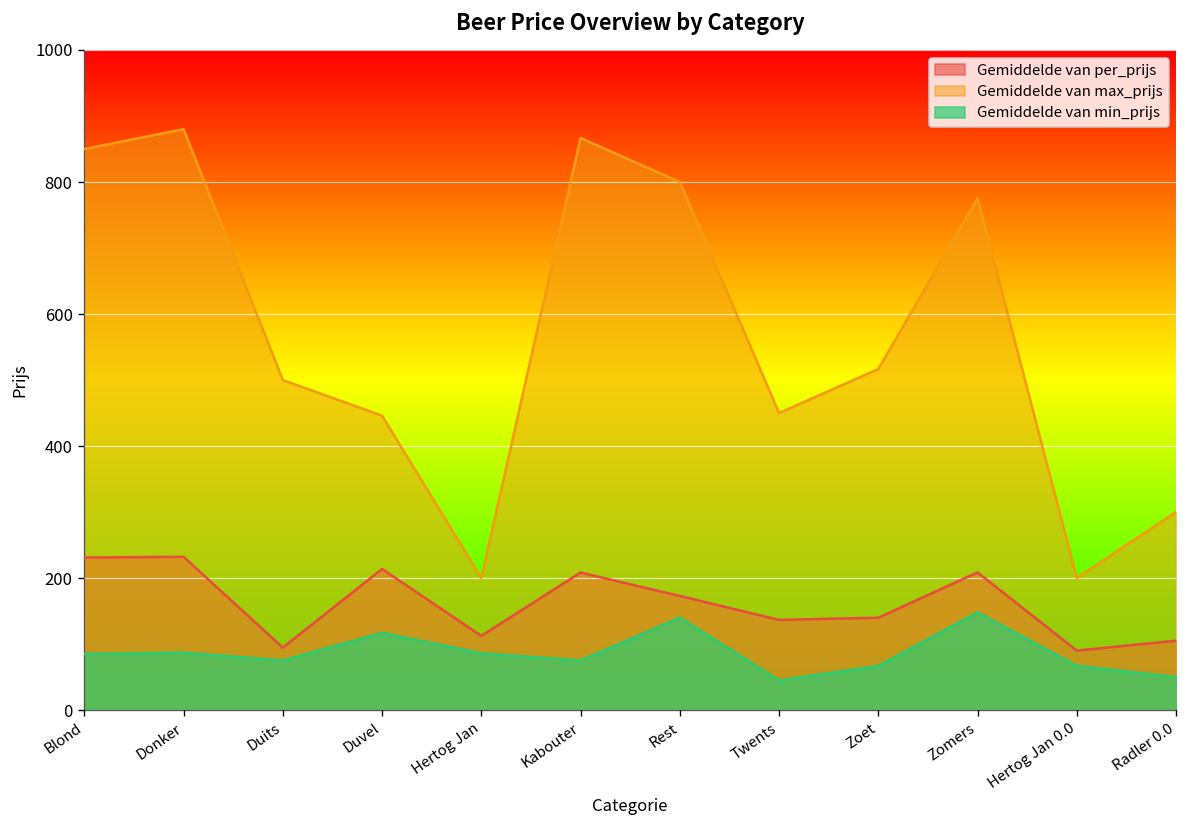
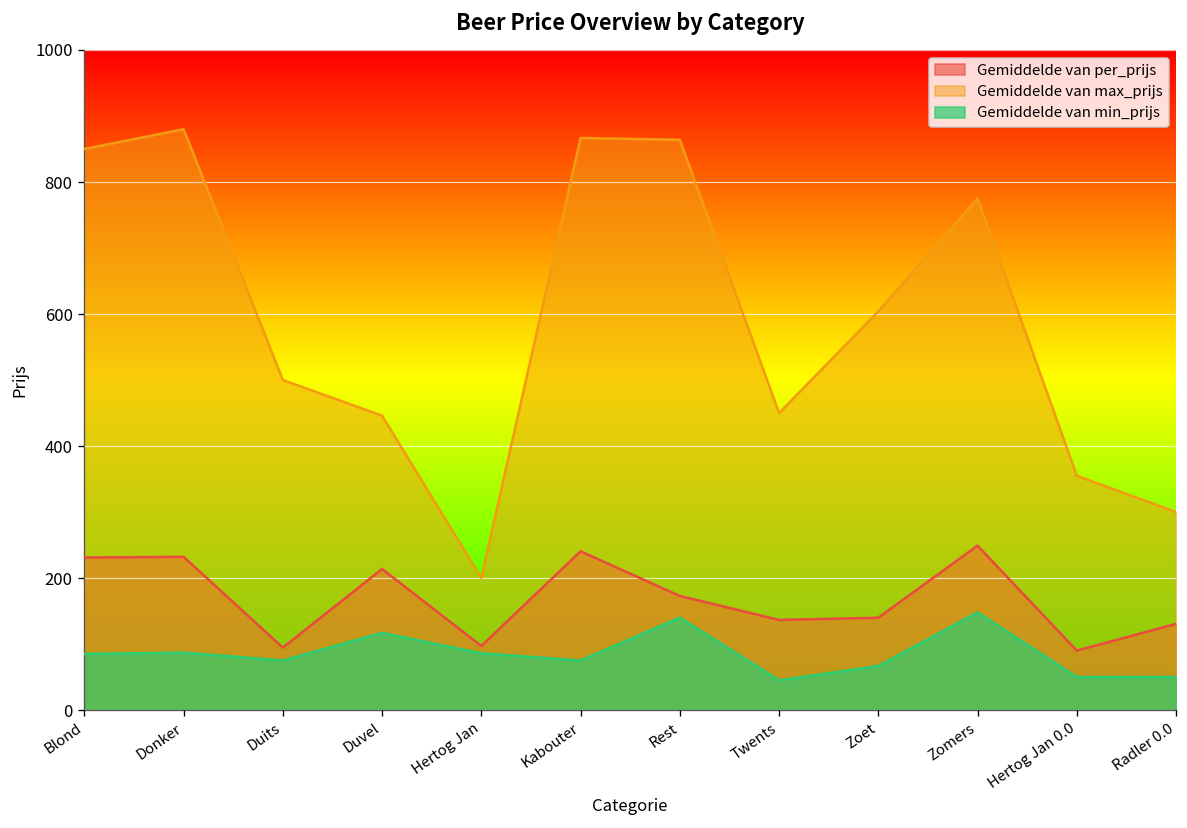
Gemiddelde van per_prijs, Hertog Jan: 110 -> 100
Gemiddelde van per_prijs, Kabouter: 210 -> 240
Gemiddelde van max_prijs, Rest: 800 -> 860
Gemiddelde van max_prijs, Zoet: 520 -> 600
Gemiddelde van per_prijs, Zomers: 210 -> 250
Gemiddelde van max_prijs, Hertog Jan 0.0: 200 -> 360
Gemiddelde van min_prijs, Hertog Jan 0.0: 70 -> 50
Gemiddelde van per_prijs, Radler 0.0: 110 -> 130
